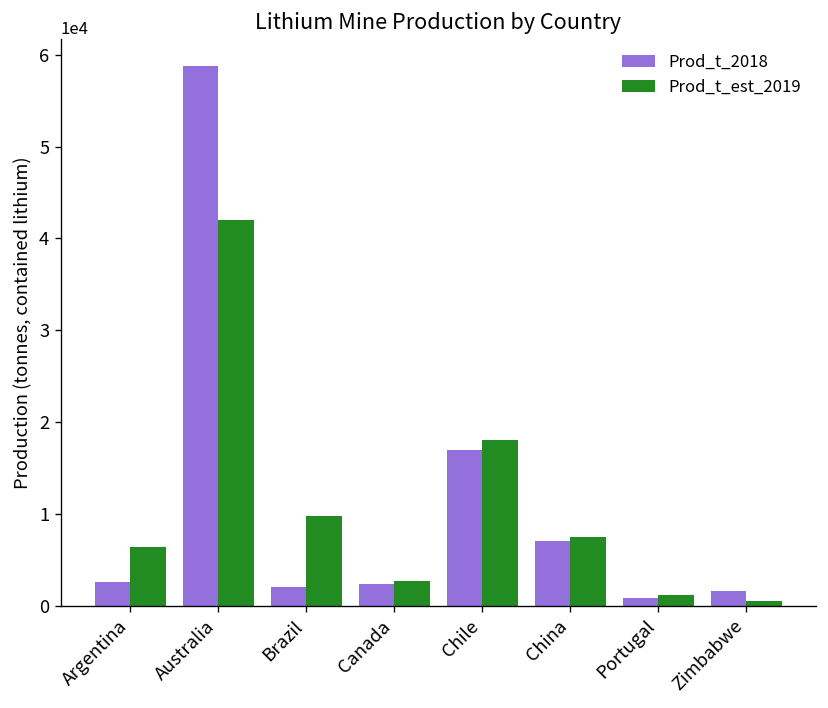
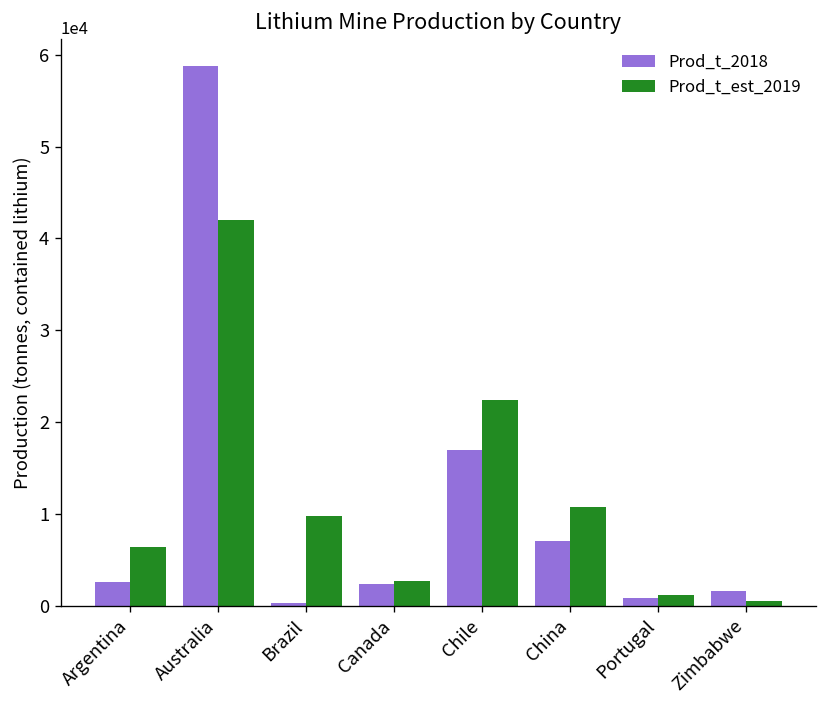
Prod_t_2018, Brazil: 2000 -> 0
Prod_t_est_2019, Chile: 18000 -> 22000
Prod_t_est_2019, China: 8000 -> 11000
